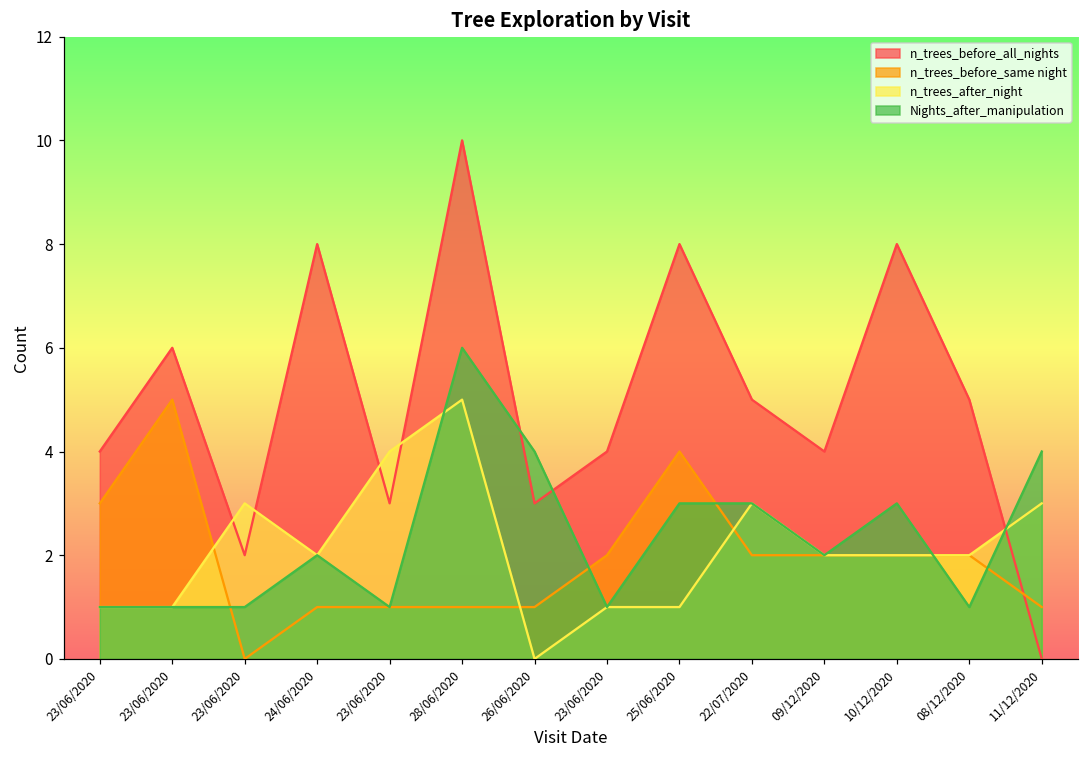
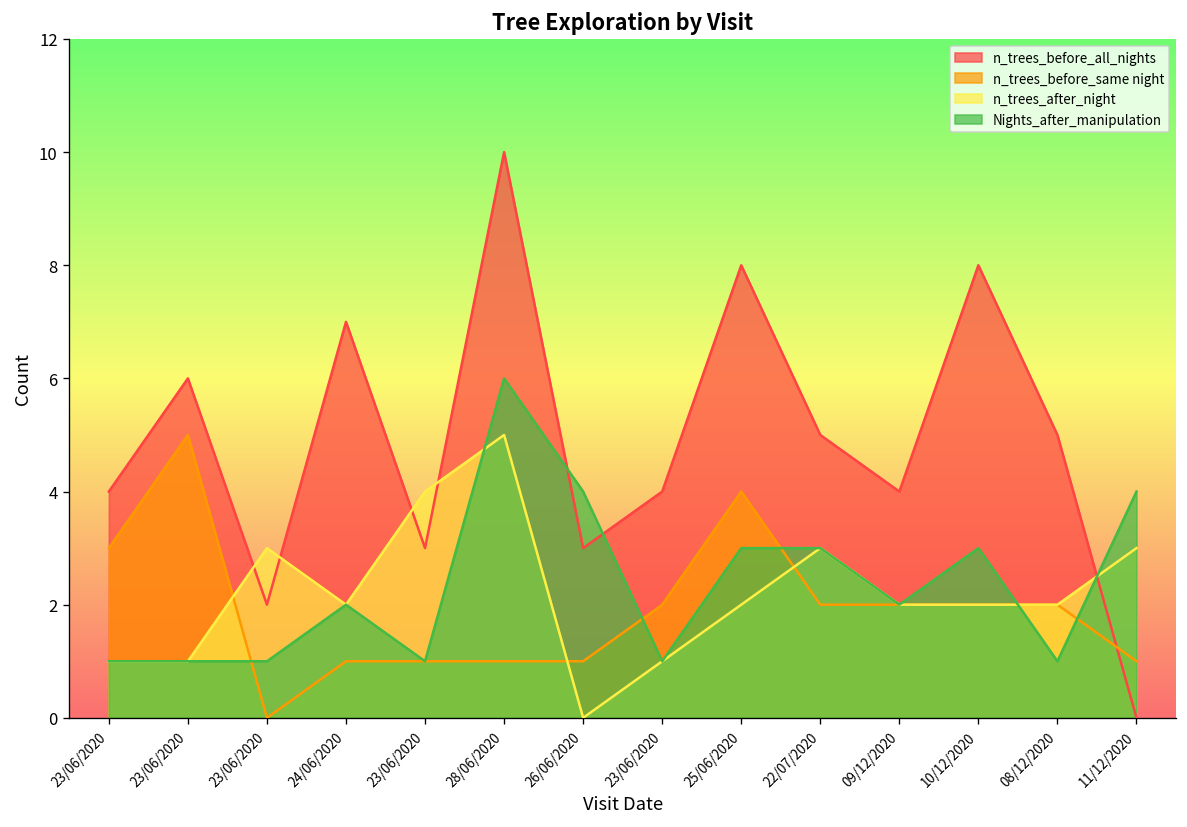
n_trees_before_all_nights, 24/06/2020: 8 -> 7
n_trees_after_night, 25/06/2020: 1 -> 2
